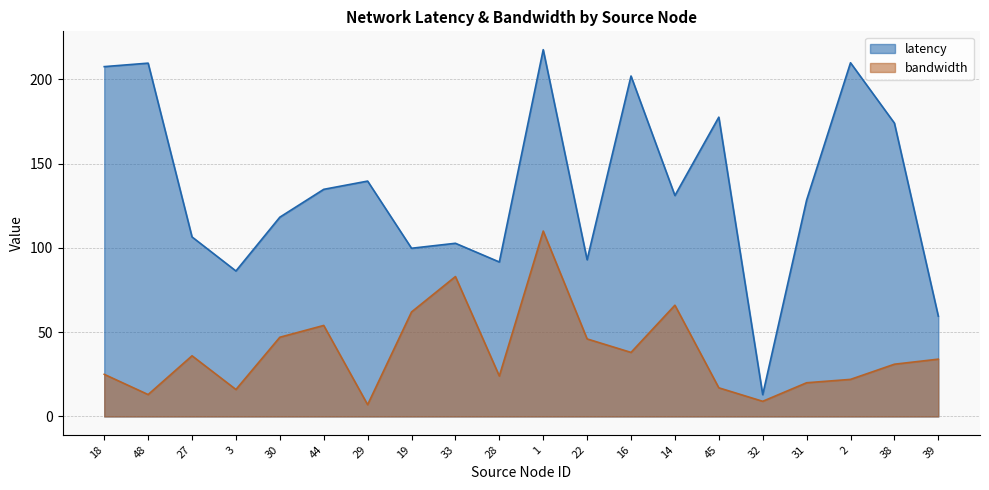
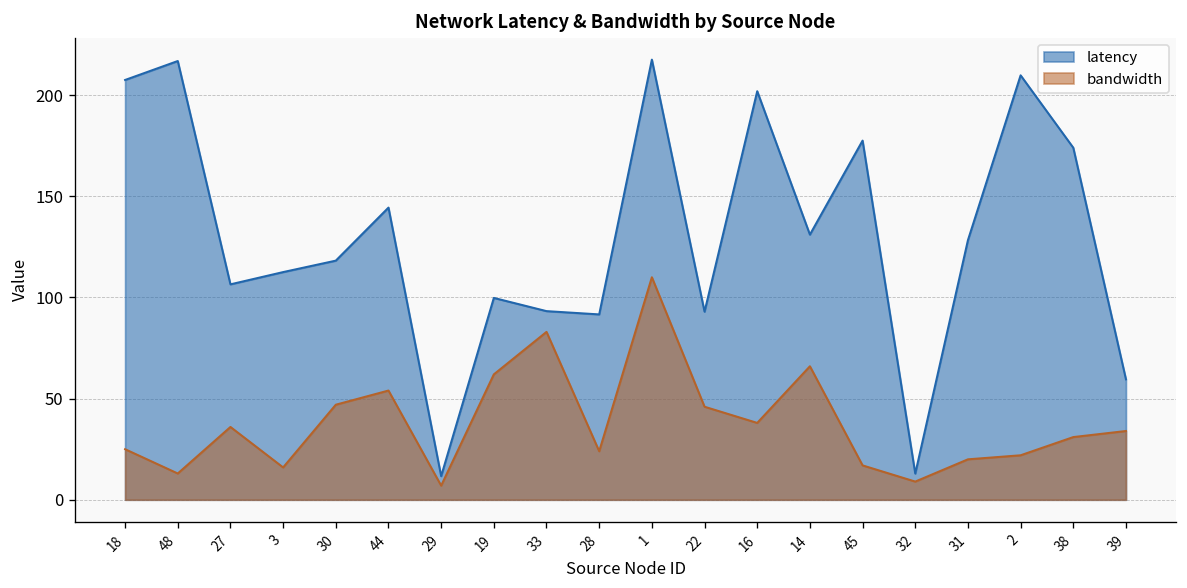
latency, 48: 210 -> 217
latency, 3: 86 -> 113
latency, 44: 135 -> 144
latency, 29: 140 -> 12
latency, 33: 103 -> 93
